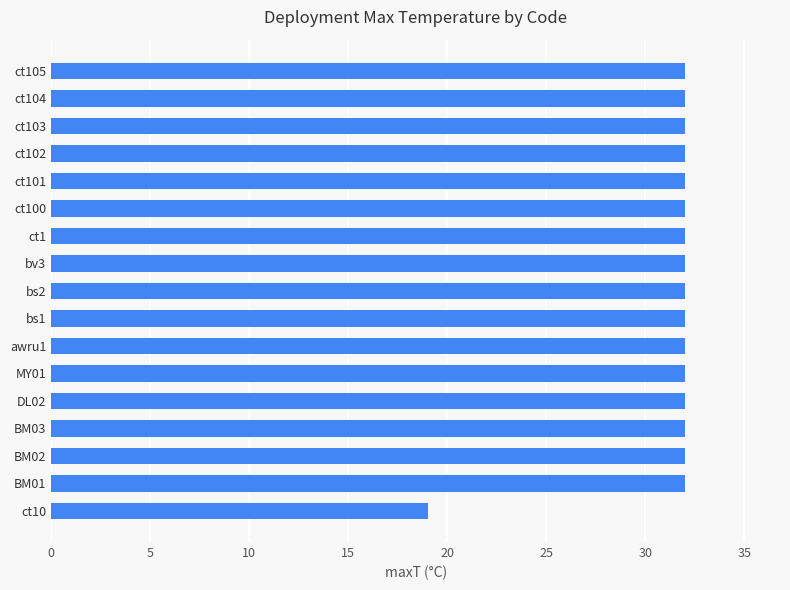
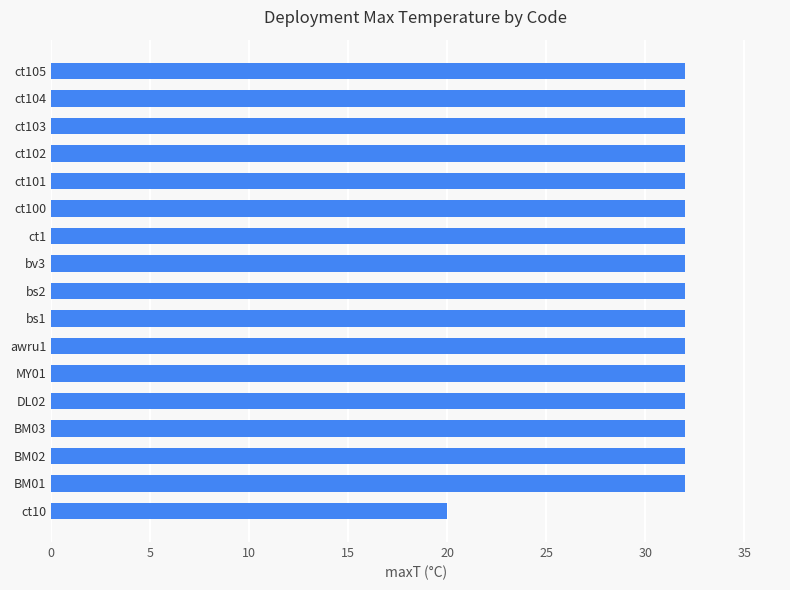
ct10: 19 -> 20
